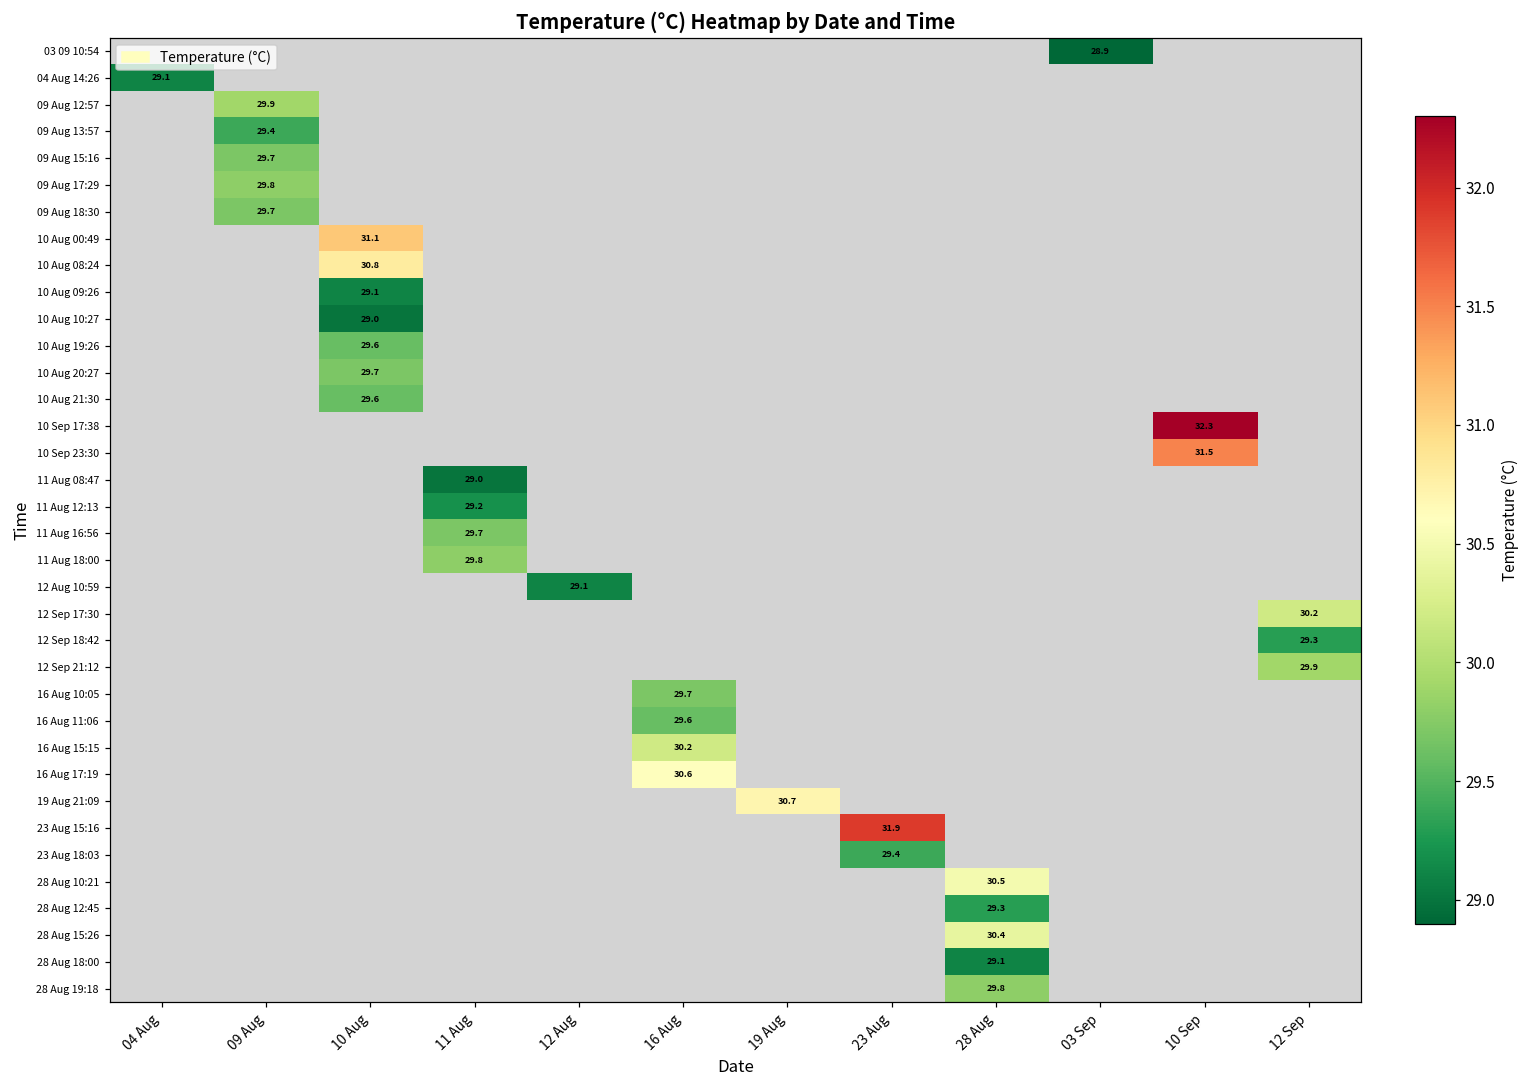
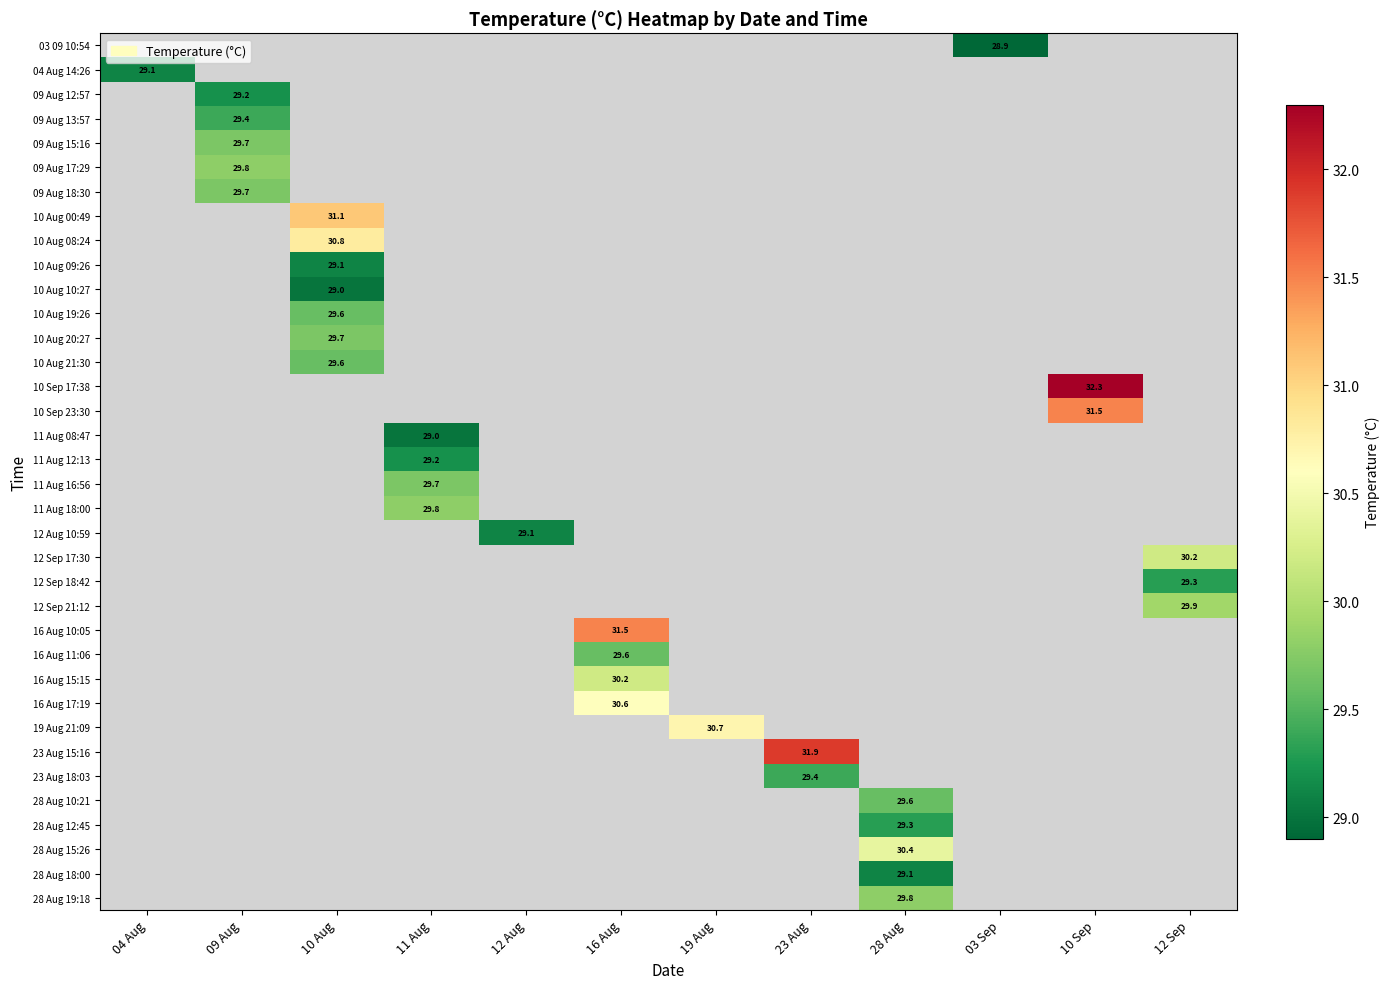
09 Aug 12:57, 09 Aug: 29.9 -> 29.2
16 Aug 10:05, 16 Aug: 29.7 -> 31.5
28 Aug 10:21, 28 Aug: 30.5 -> 29.6
